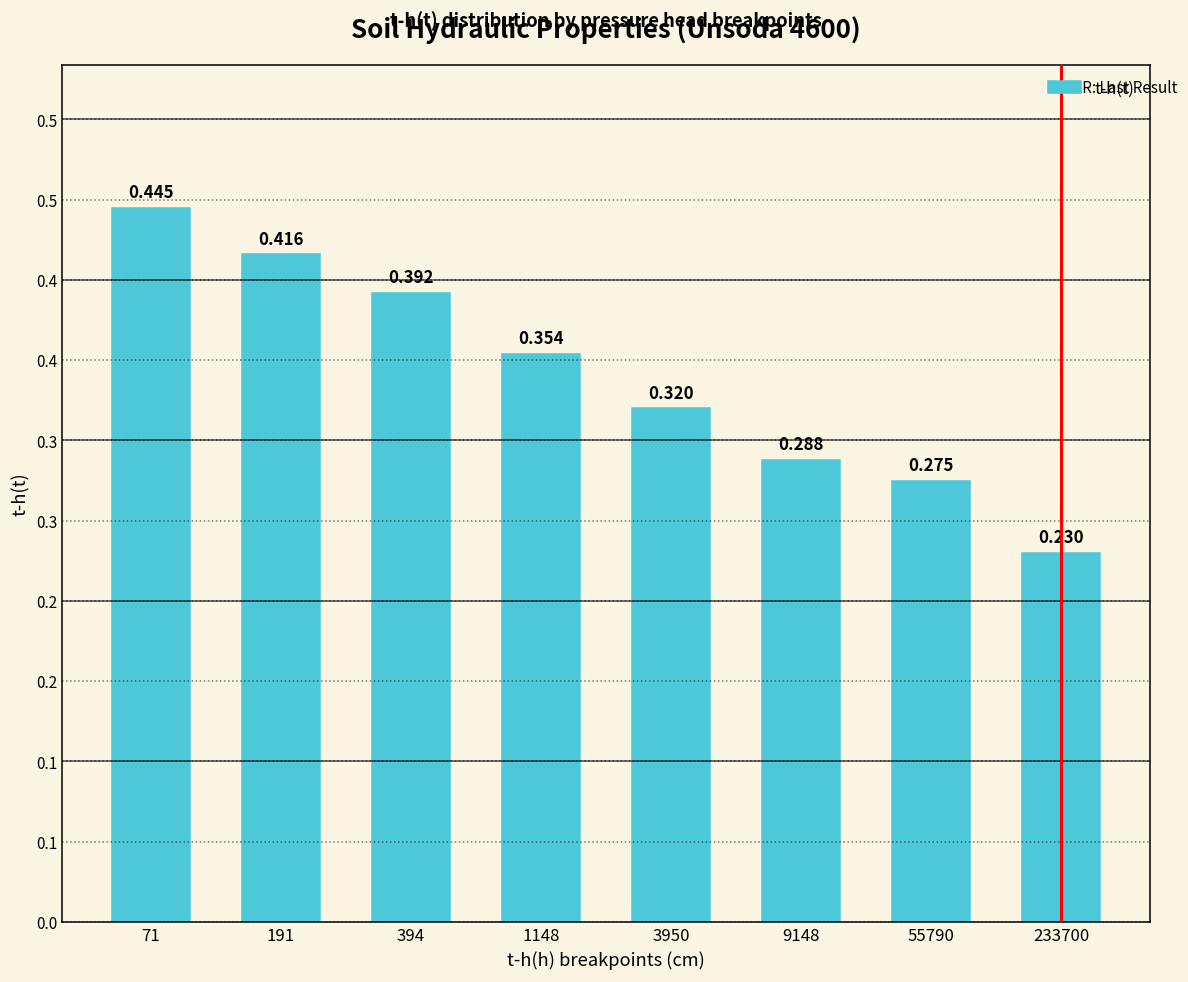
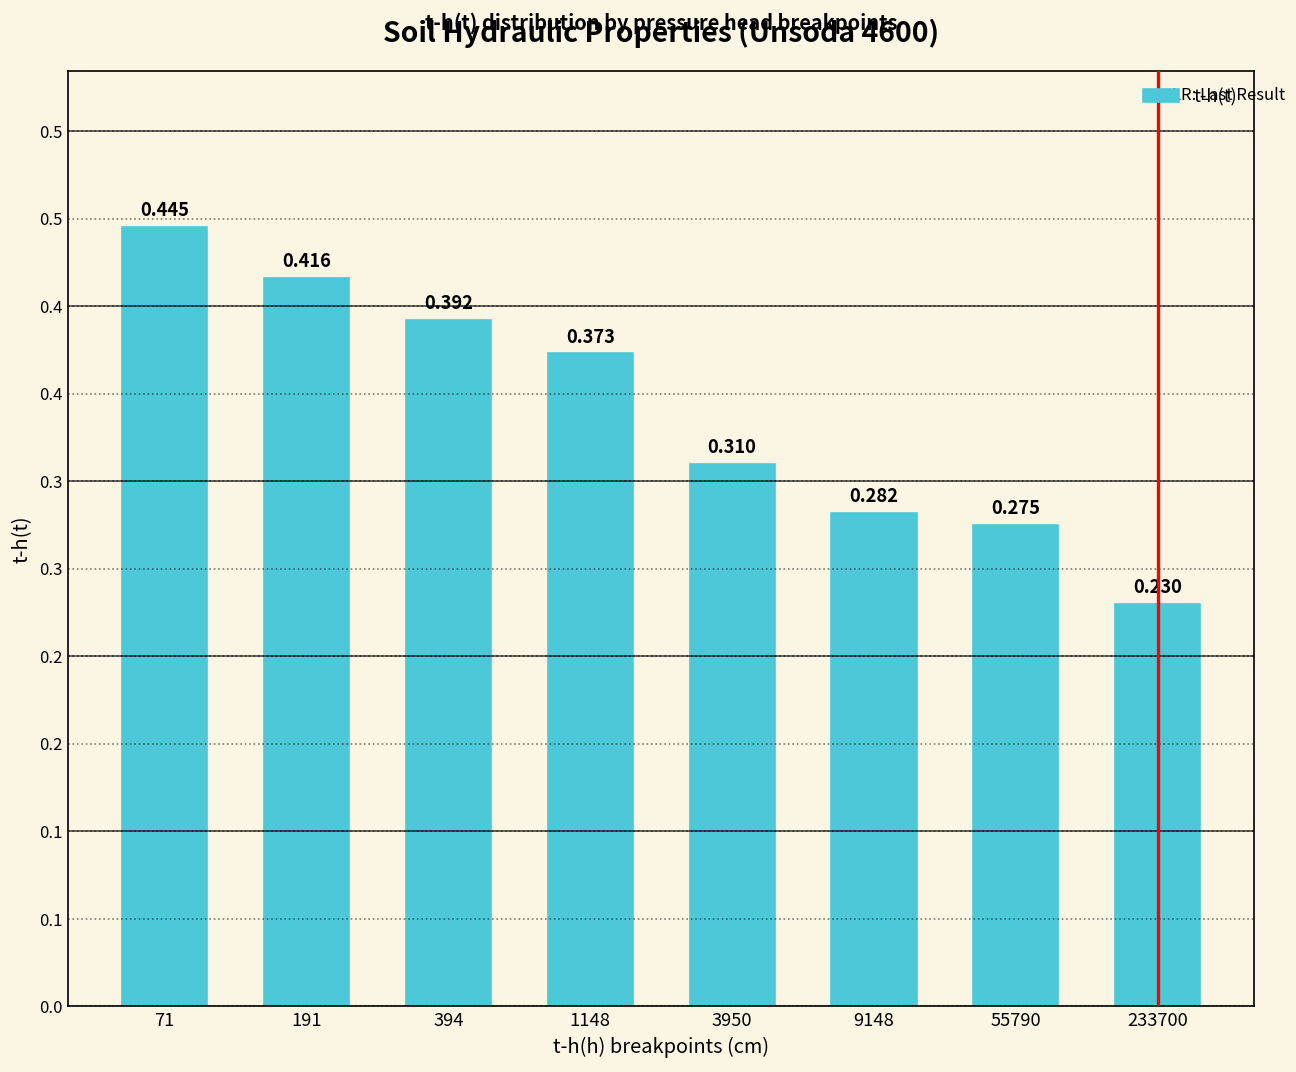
1148: 0.354 -> 0.373
3950: 0.320 -> 0.310
9148: 0.288 -> 0.282
